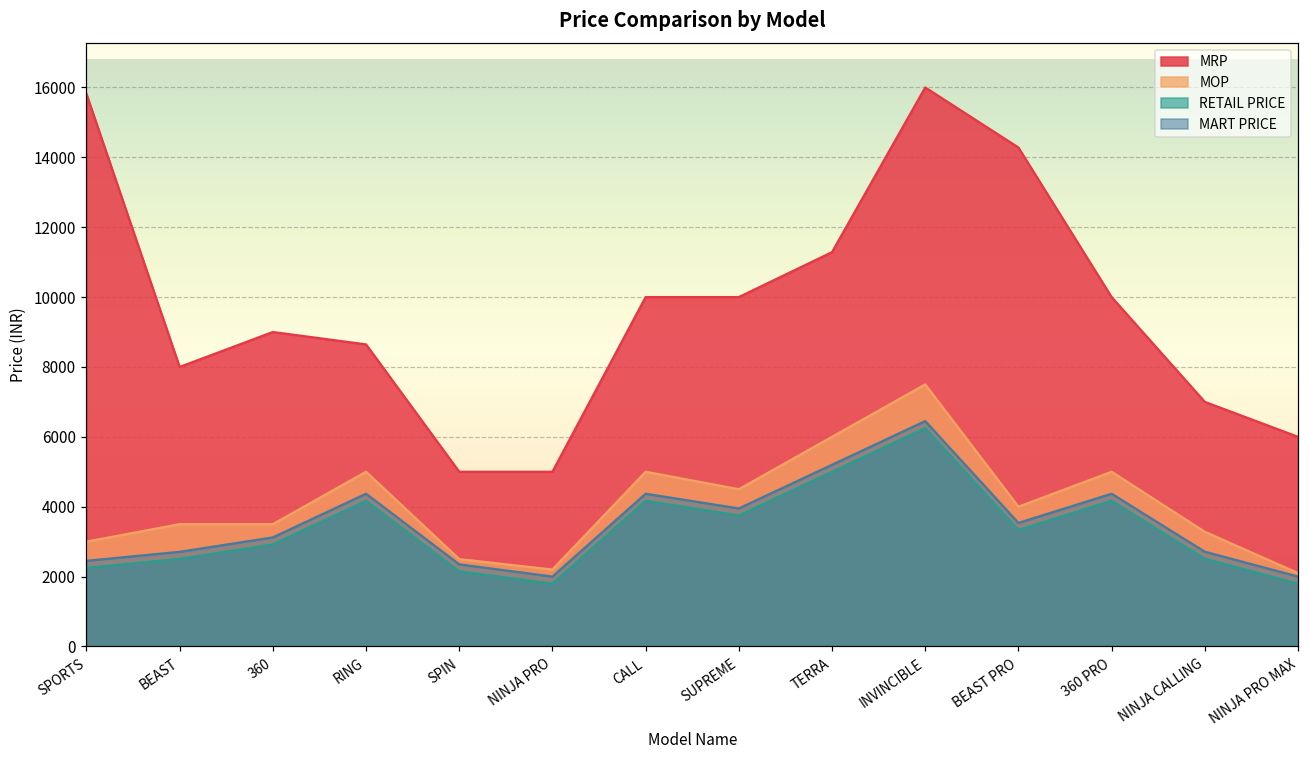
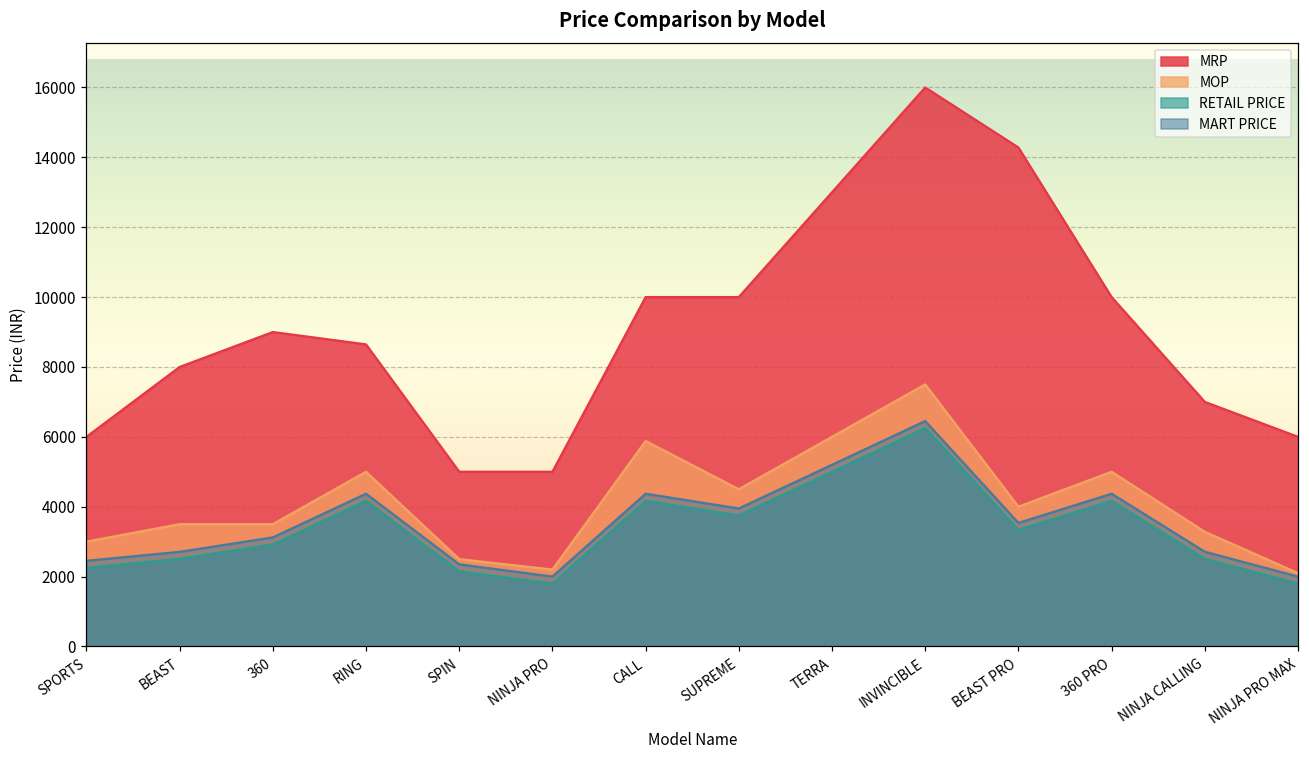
MRP, SPORTS: 15800 -> 6000
MOP, CALL: 5000 -> 5900
MRP, TERRA: 11300 -> 13000
